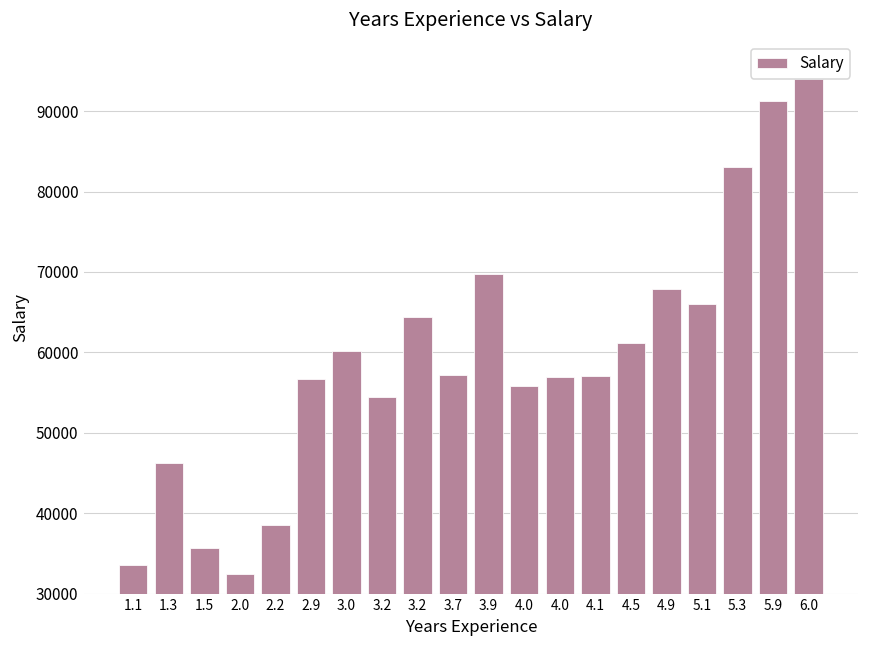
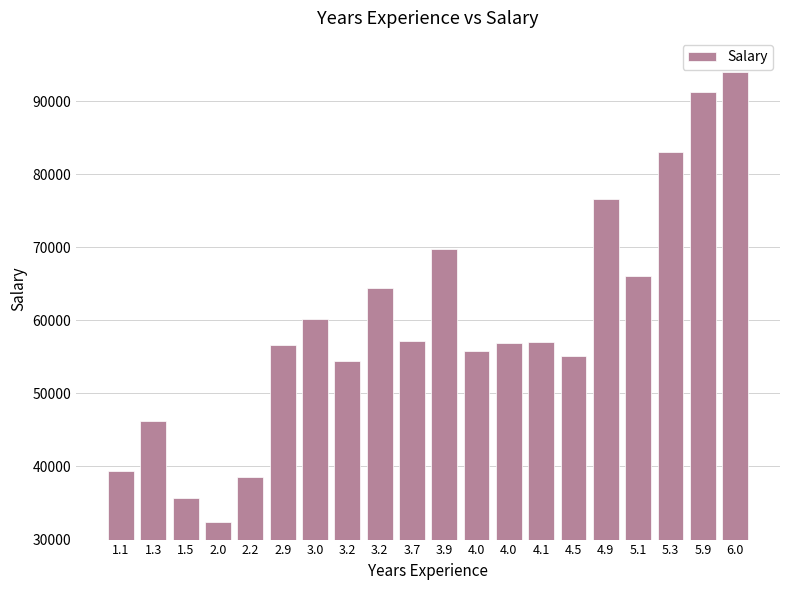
1.1: 34000 -> 39000
4.5: 61000 -> 55000
4.9: 68000 -> 77000
